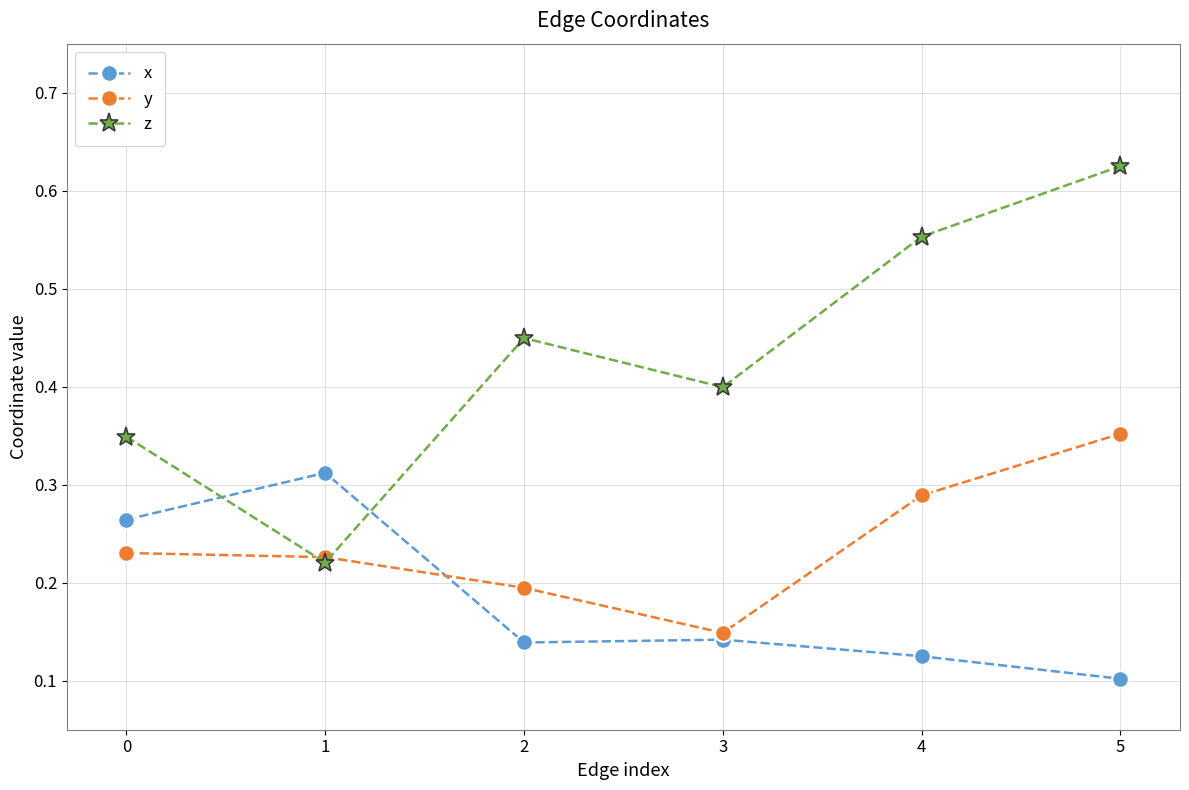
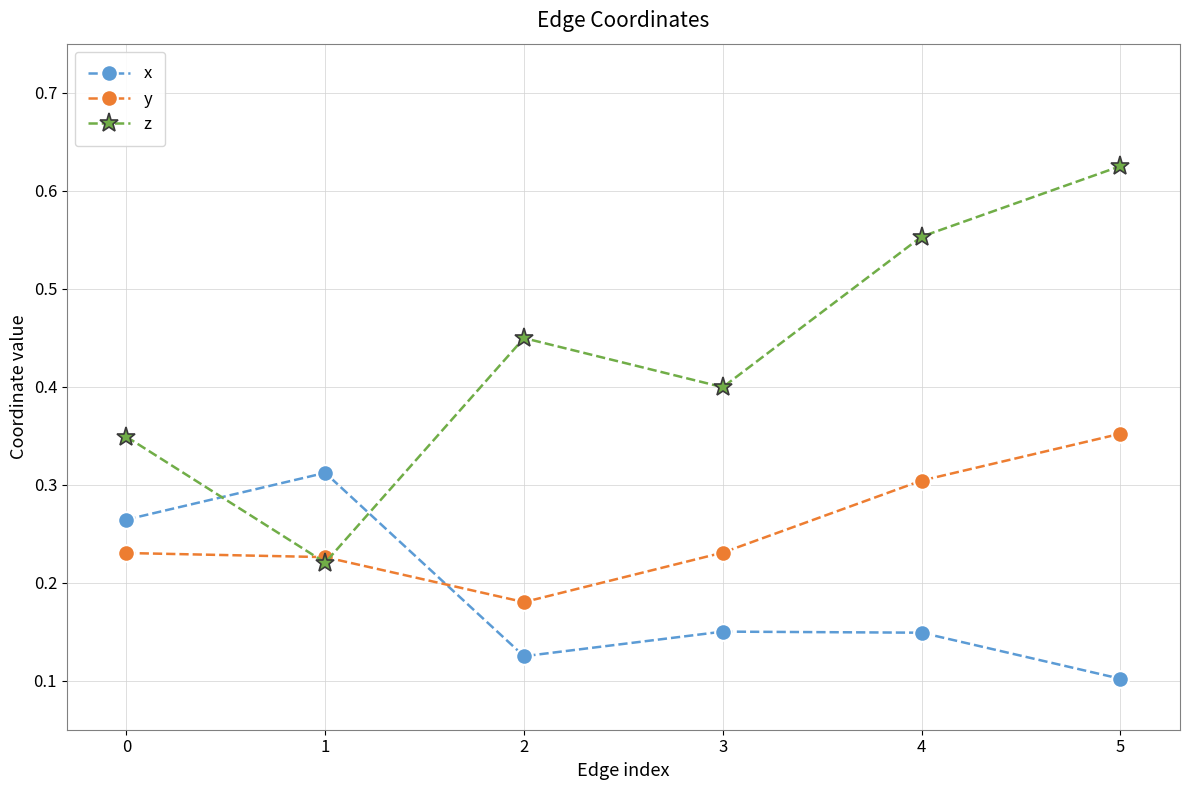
x, 2: 0.14 -> 0.13
y, 2: 0.19 -> 0.18
x, 3: 0.14 -> 0.15
y, 3: 0.15 -> 0.23
x, 4: 0.13 -> 0.15
y, 4: 0.29 -> 0.30
